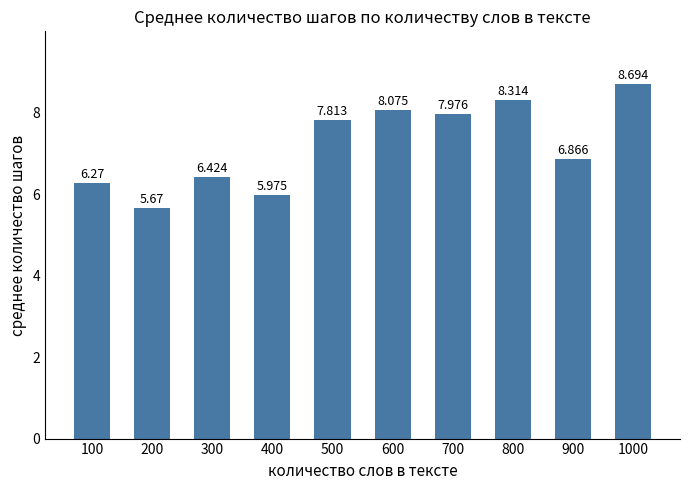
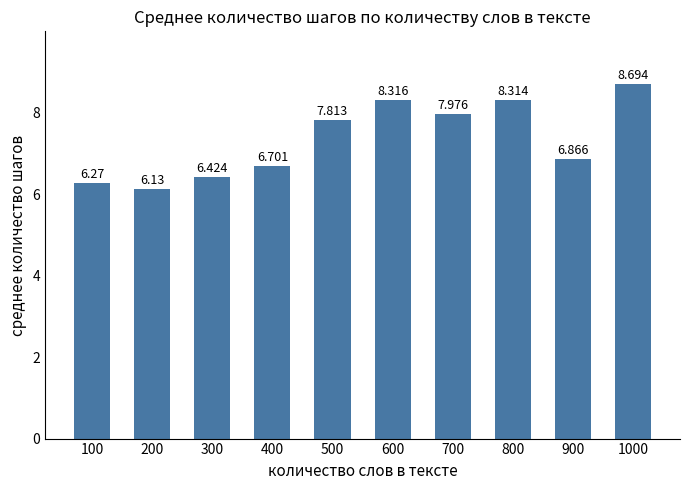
200: 5.67 -> 6.13
400: 5.975 -> 6.701
600: 8.075 -> 8.316
